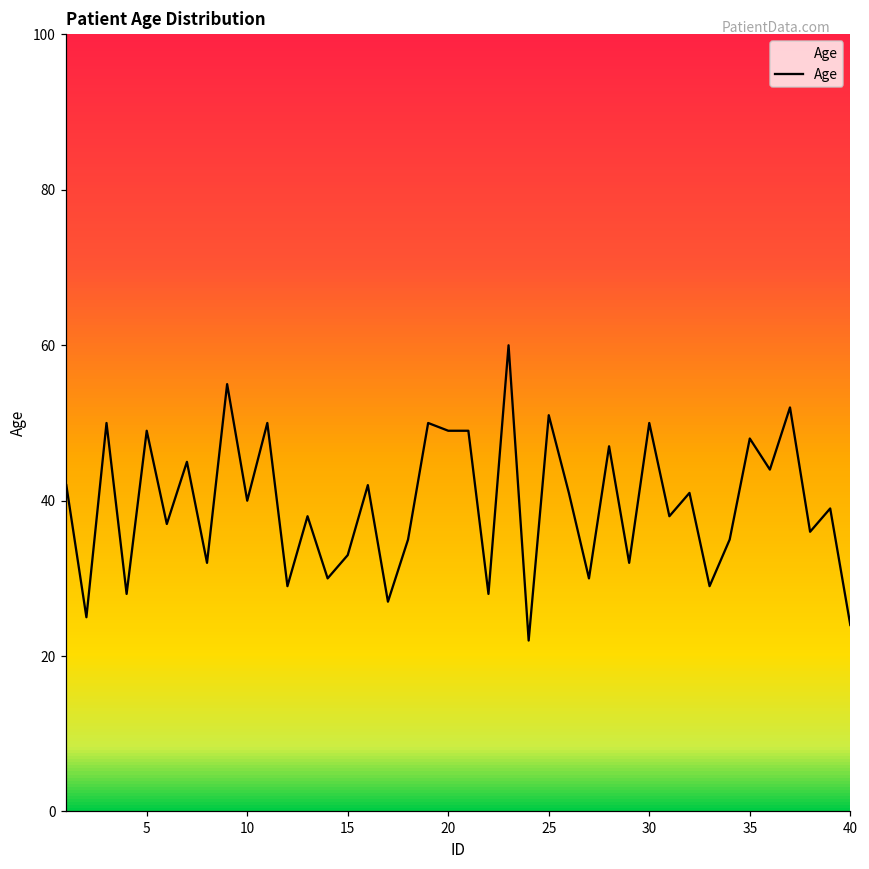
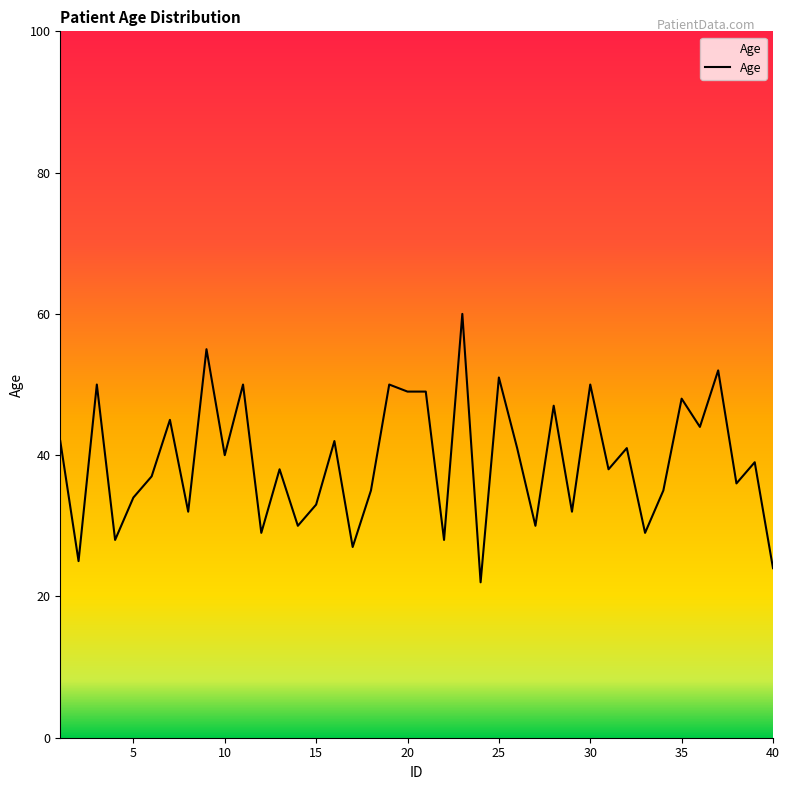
5: 49 -> 34
